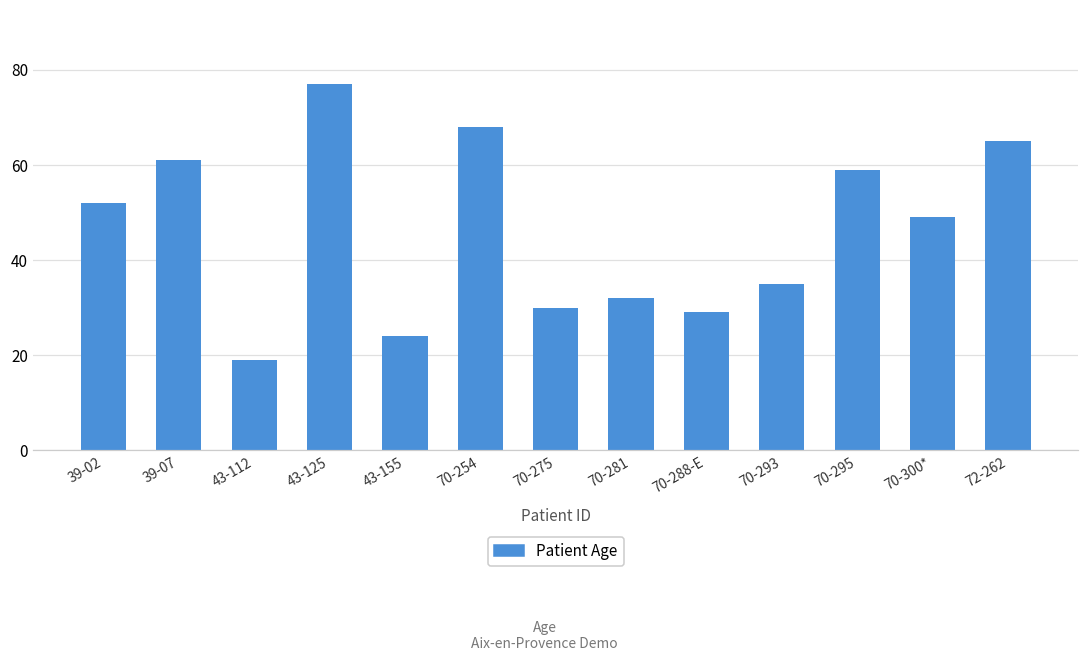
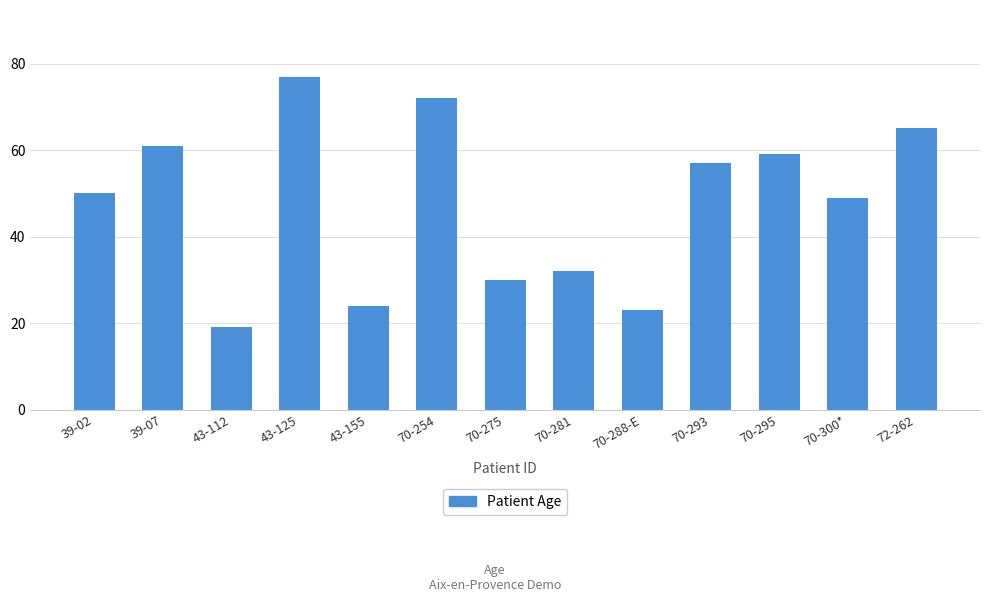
39-02: 52 -> 50
70-254: 68 -> 72
70-288-E: 29 -> 23
70-293: 35 -> 57
